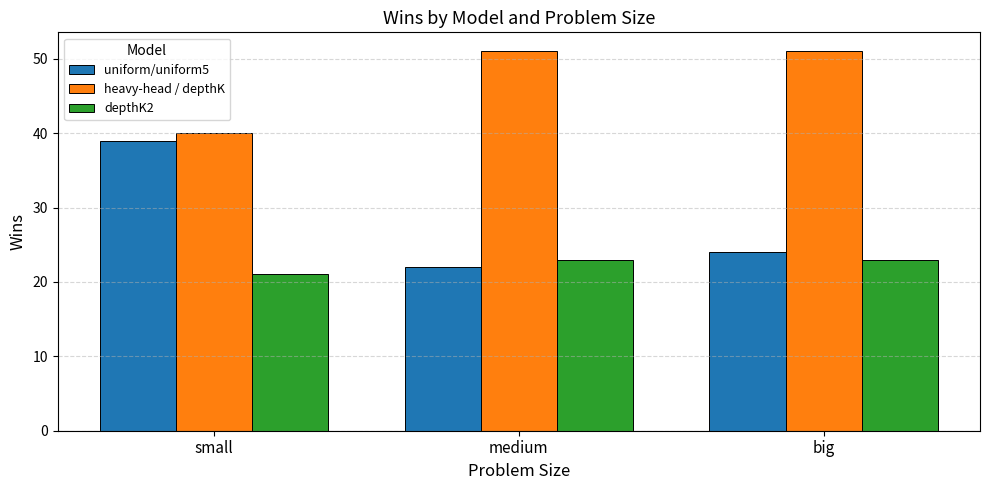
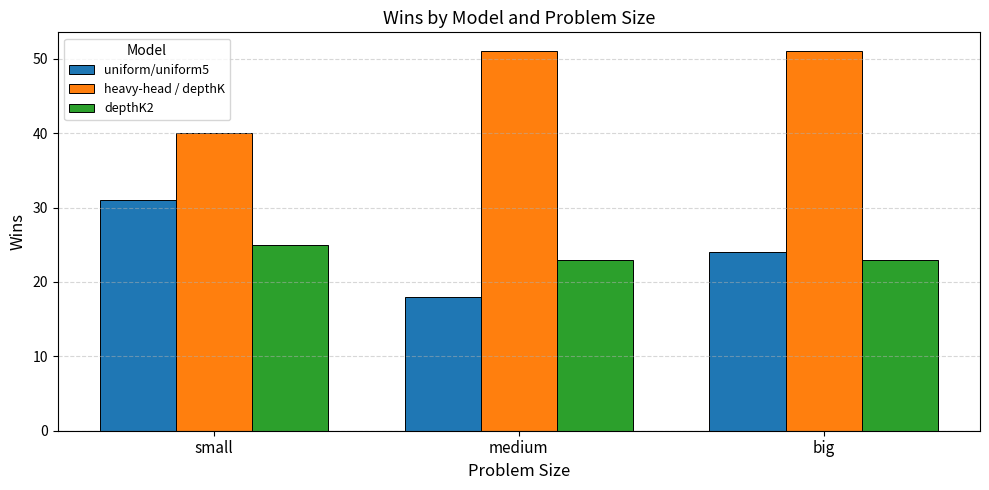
uniform/uniform5, small: 39 -> 31
depthK2, small: 21 -> 25
uniform/uniform5, medium: 22 -> 18
